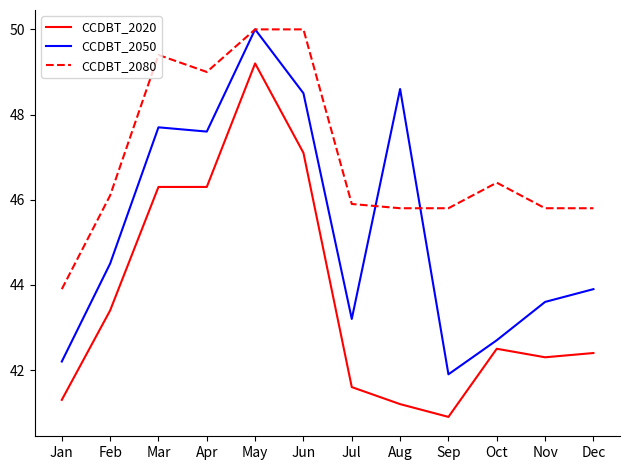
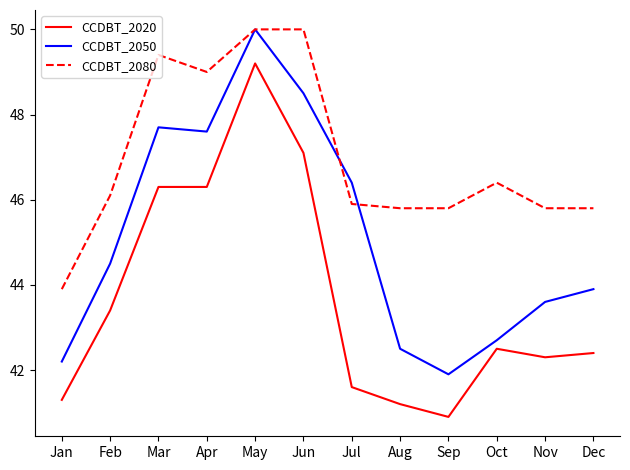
CCDBT_2050, Jul: 43.2 -> 46.4
CCDBT_2050, Aug: 48.6 -> 42.5
